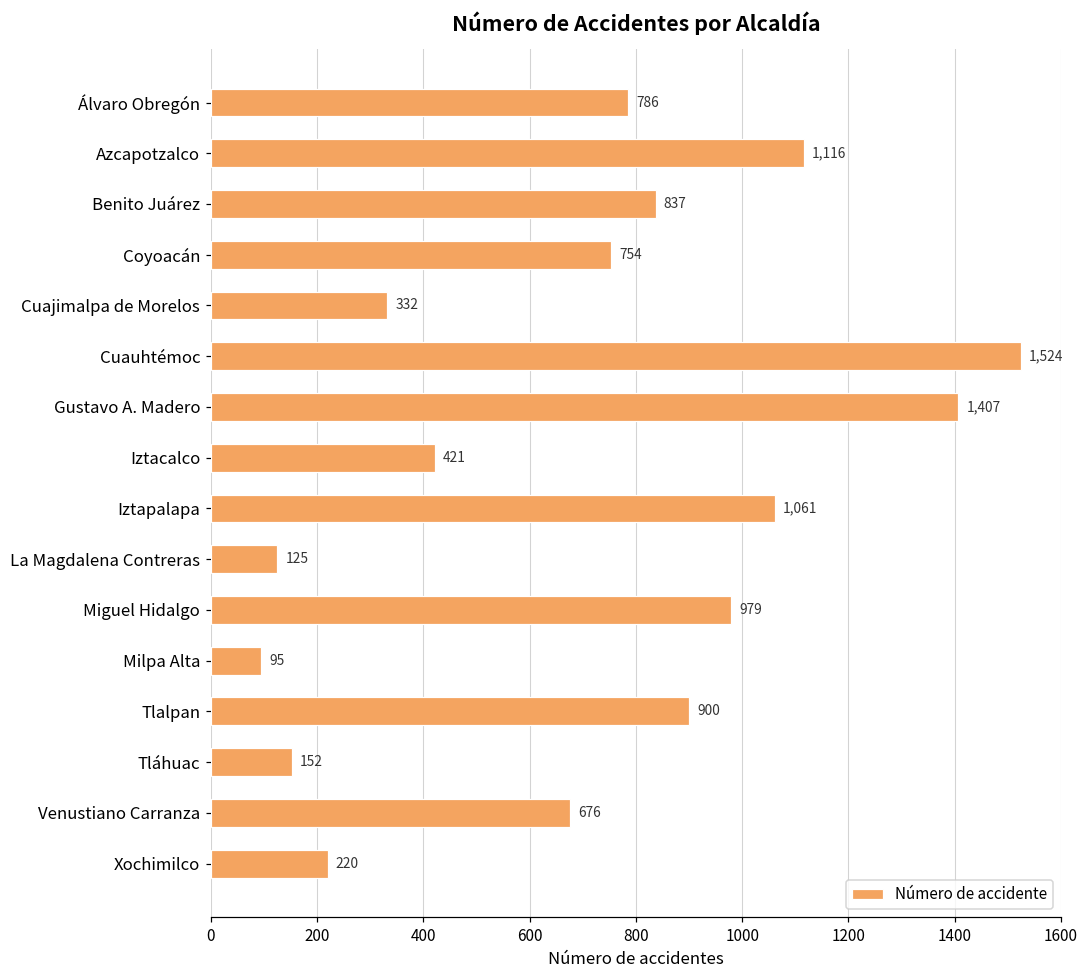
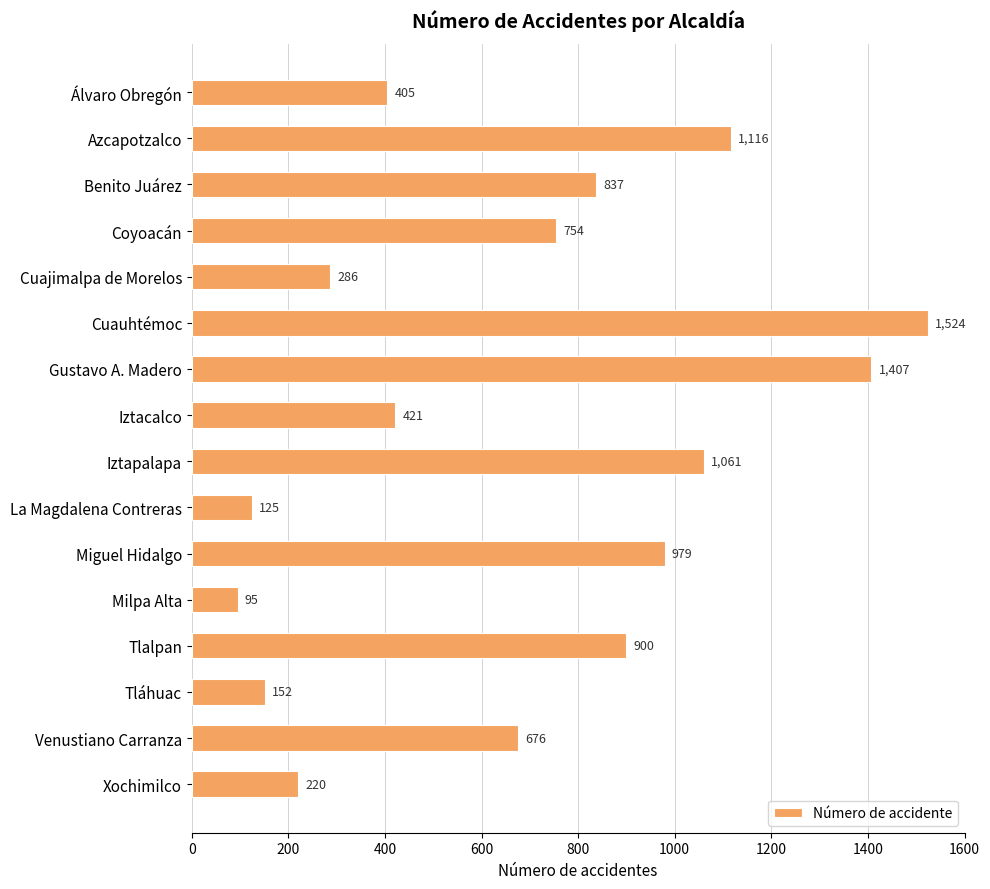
Álvaro Obregón: 786 -> 405
Cuajimalpa de Morelos: 332 -> 286
